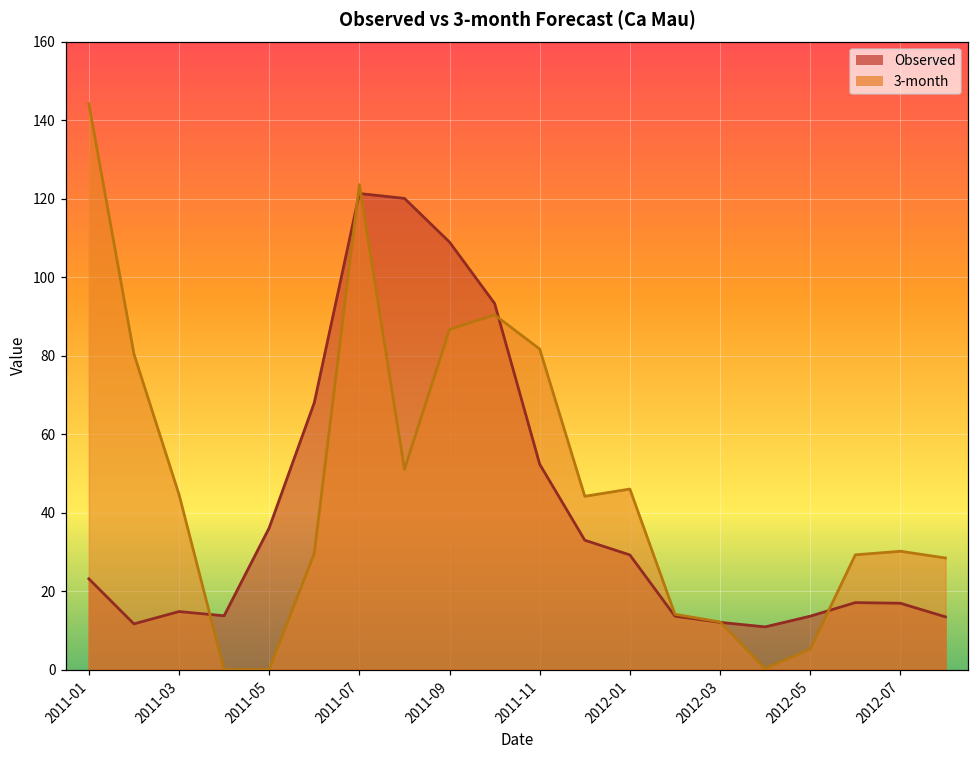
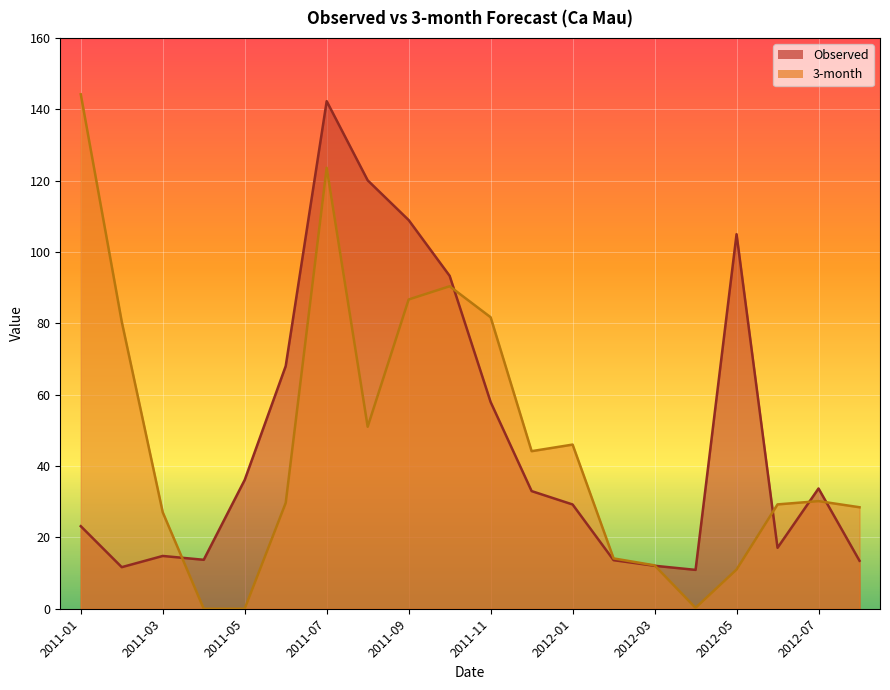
3-month, 2011-03: 45 -> 27
Observed, 2011-07: 121 -> 142
Observed, 2011-11: 52 -> 58
Observed, 2012-05: 14 -> 105
3-month, 2012-05: 5 -> 11
Observed, 2012-07: 17 -> 34
